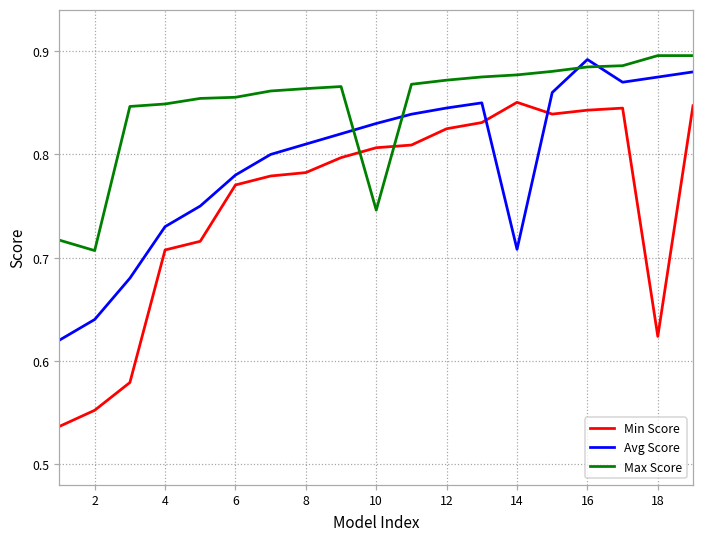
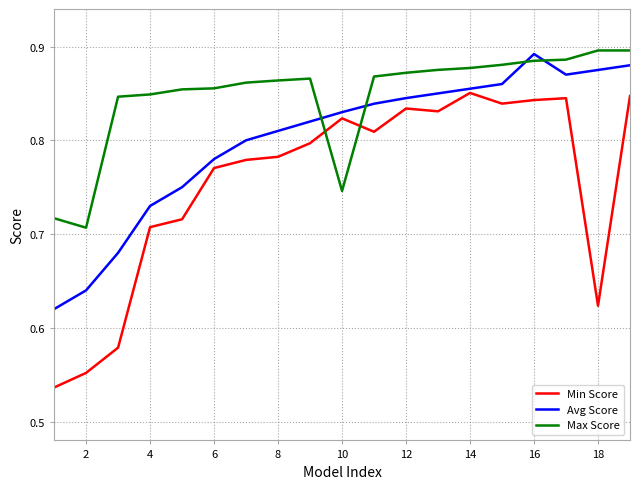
Min Score, 10: 0.81 -> 0.82
Min Score, 12: 0.82 -> 0.83
Avg Score, 14: 0.71 -> 0.86
